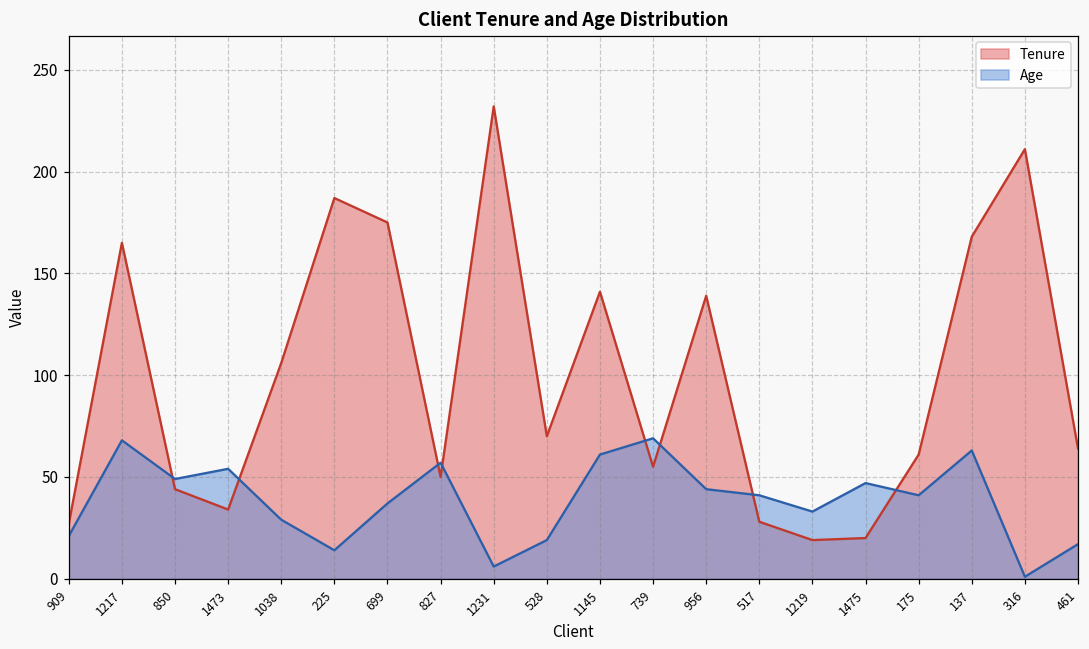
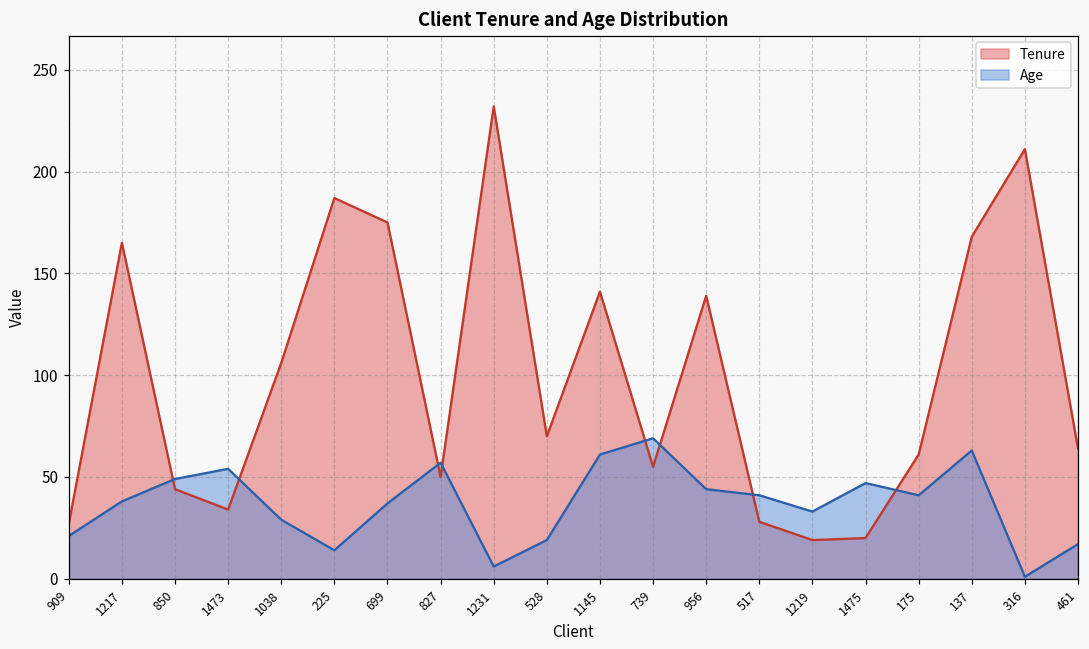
Age, 1217: 68 -> 38
